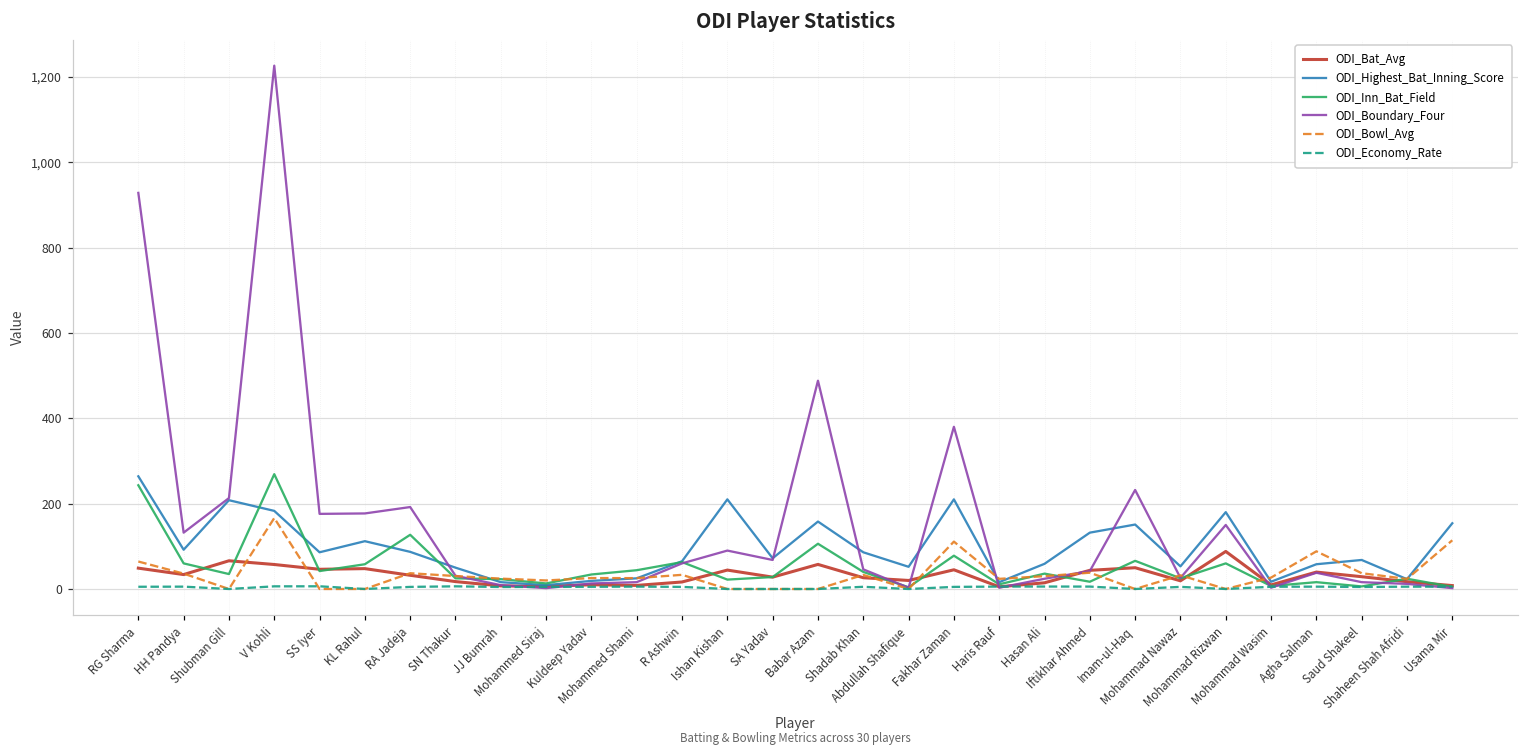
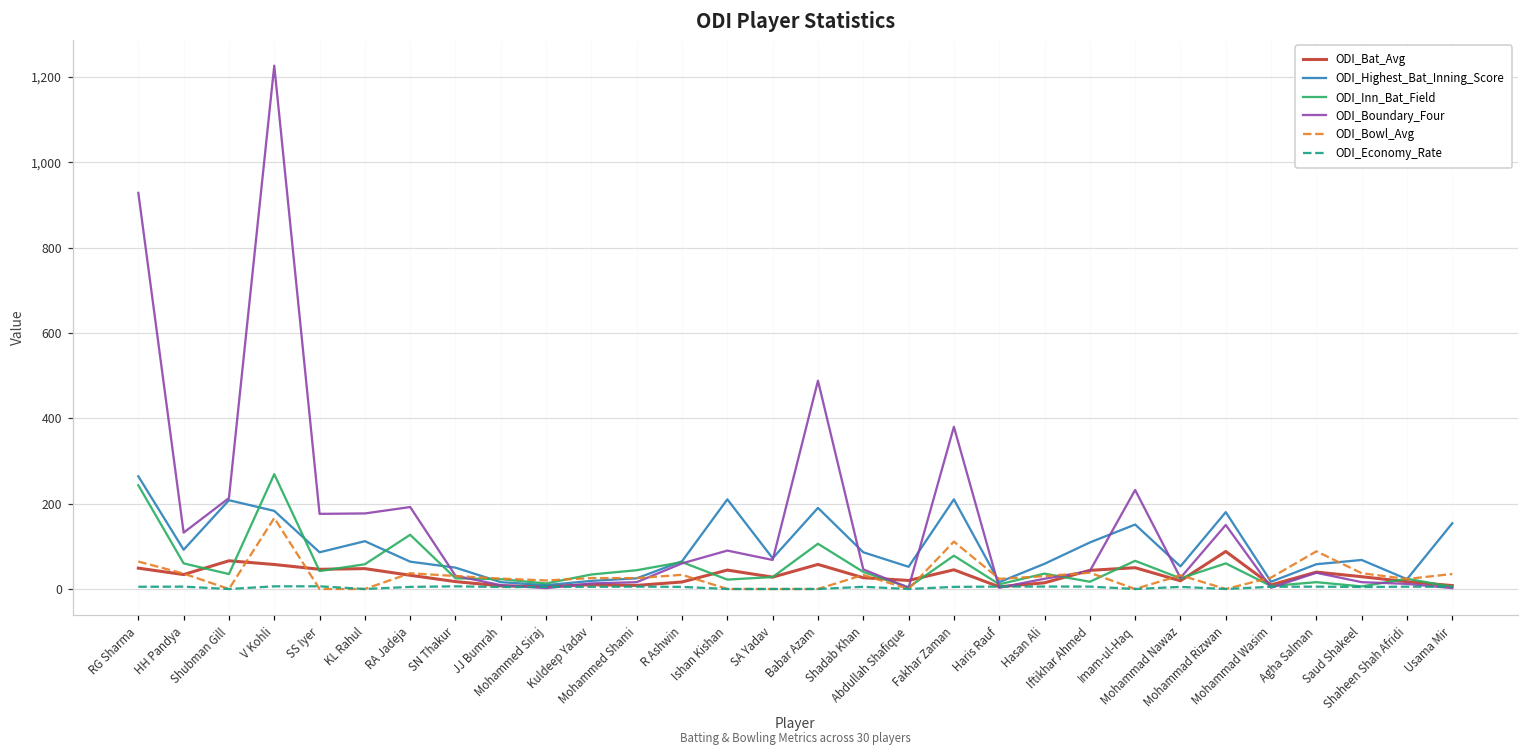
ODI_Highest_Bat_Inning_Score, RA Jadeja: 90 -> 60
ODI_Highest_Bat_Inning_Score, Babar Azam: 160 -> 190
ODI_Highest_Bat_Inning_Score, Iftikhar Ahmed: 130 -> 110
ODI_Bowl_Avg, Usama Mir: 110 -> 40
